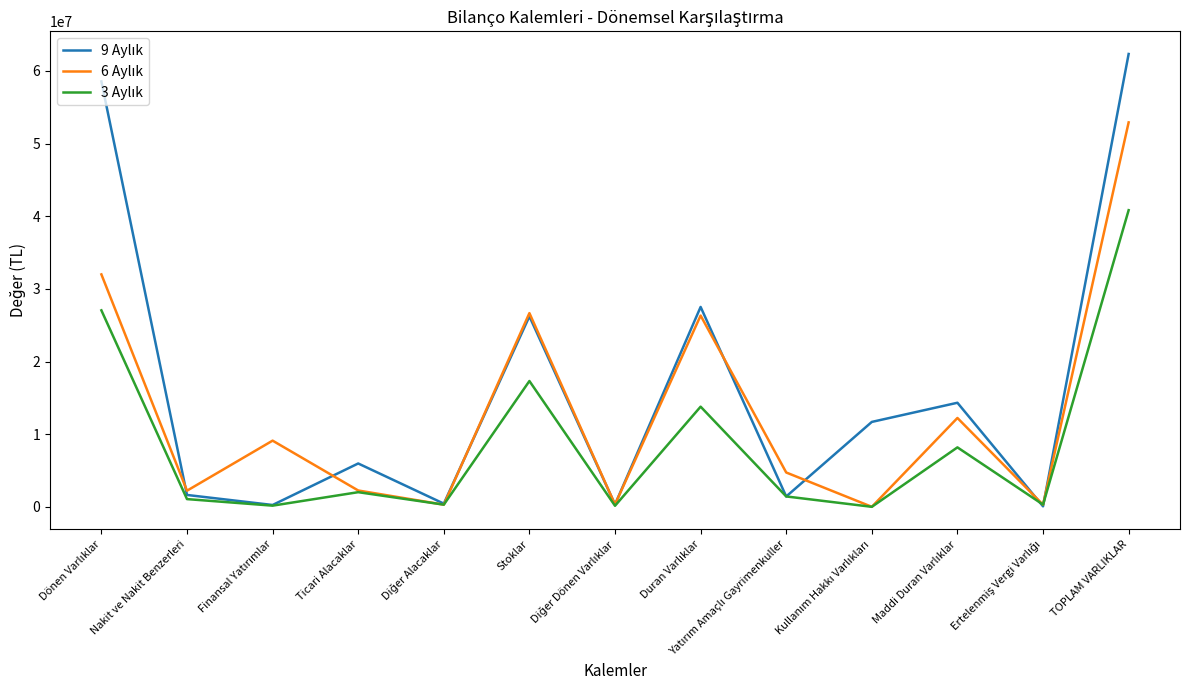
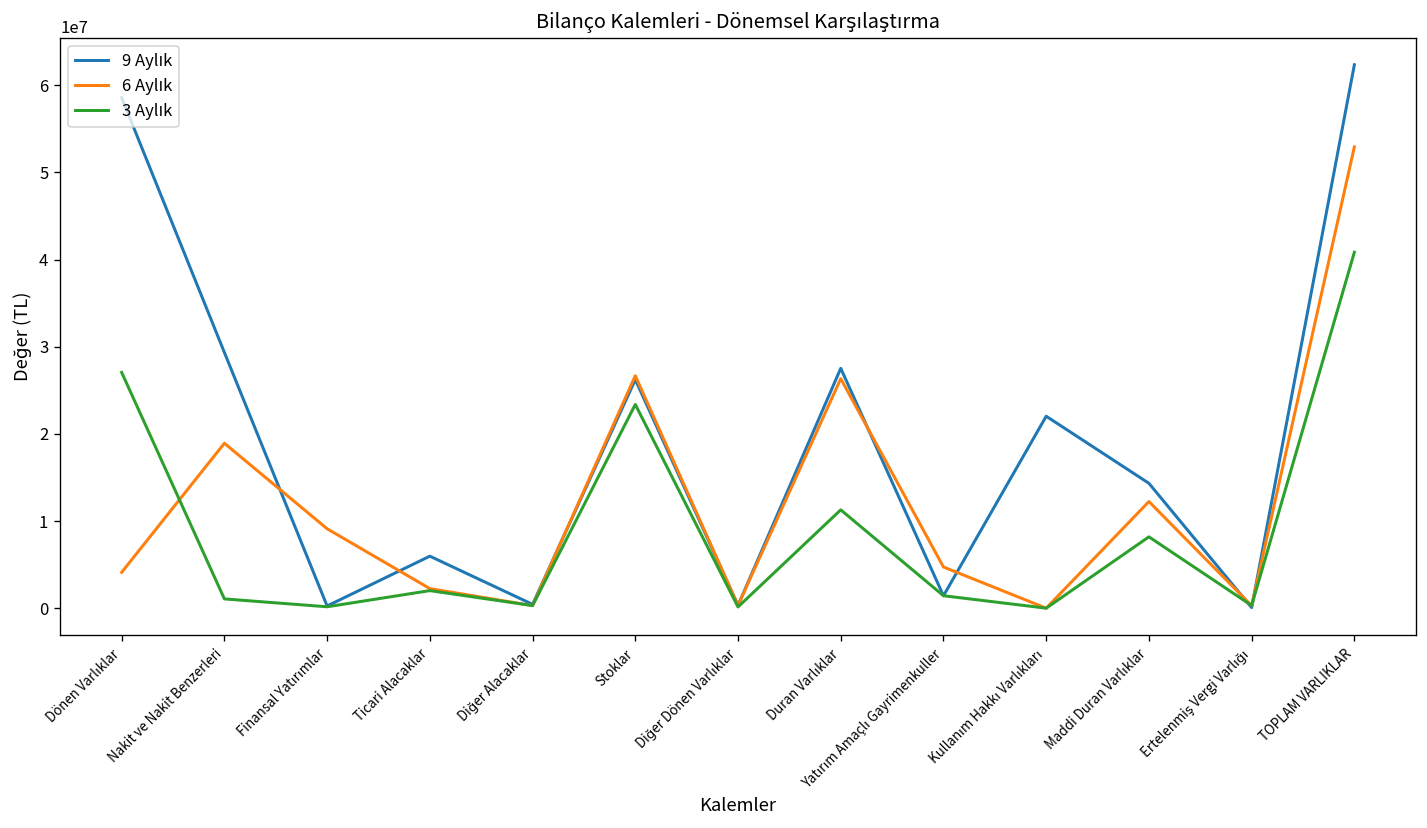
6 Aylık, Dönen Varlıklar: 32000000 -> 4000000
9 Aylık, Nakit ve Nakit Benzerleri: 2000000 -> 29000000
6 Aylık, Nakit ve Nakit Benzerleri: 2000000 -> 19000000
3 Aylık, Stoklar: 17000000 -> 23000000
3 Aylık, Duran Varlıklar: 14000000 -> 11000000
9 Aylık, Kullanım Hakkı Varlıkları: 12000000 -> 22000000
